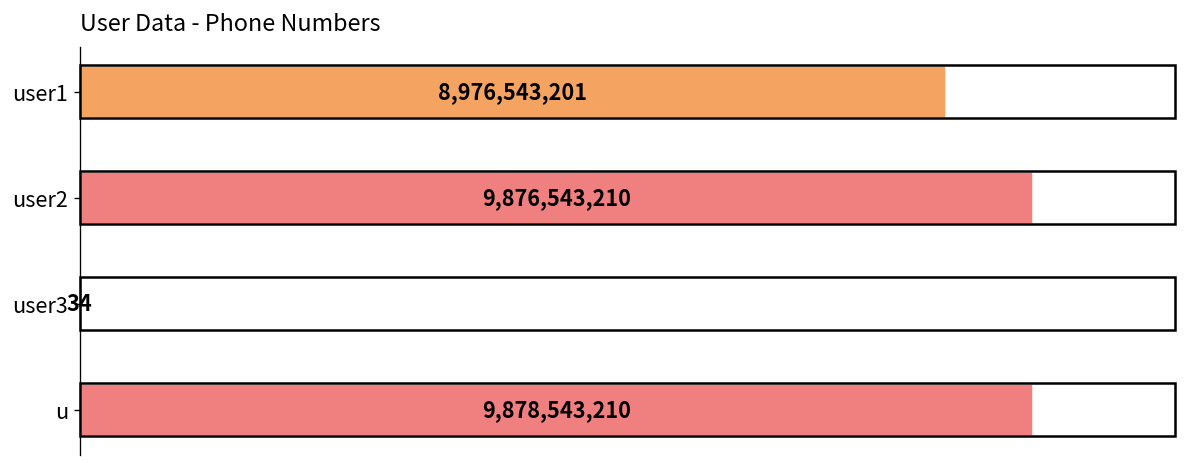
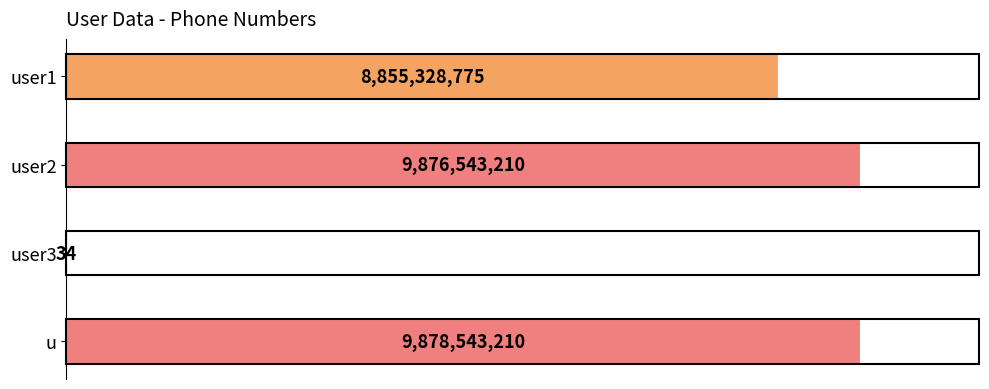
user1: 8,976,543,201 -> 8,855,328,775
